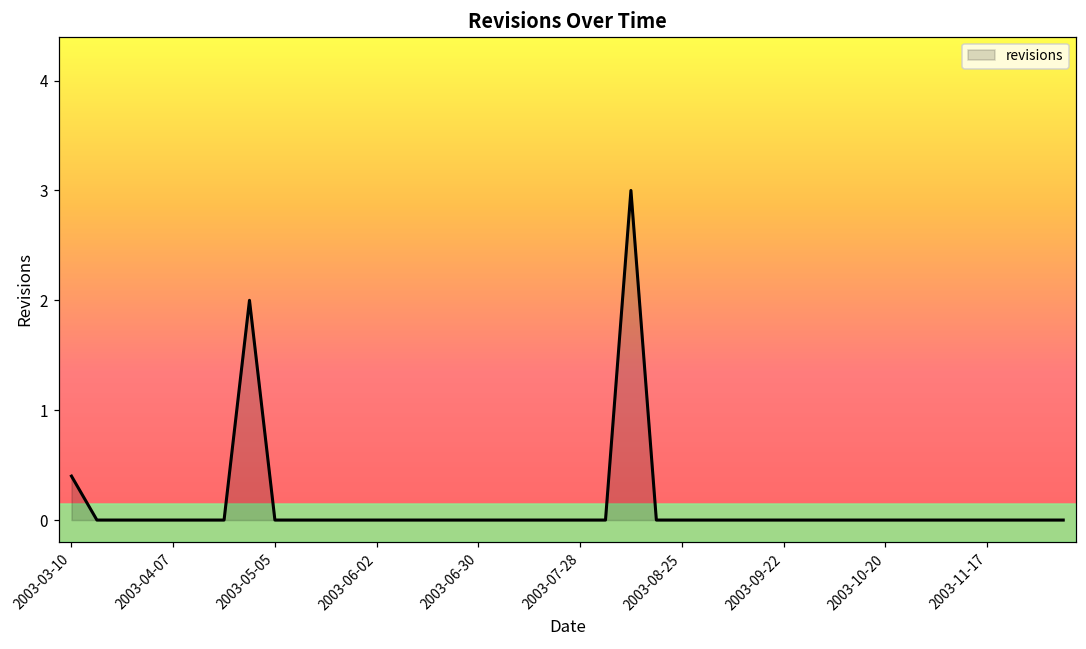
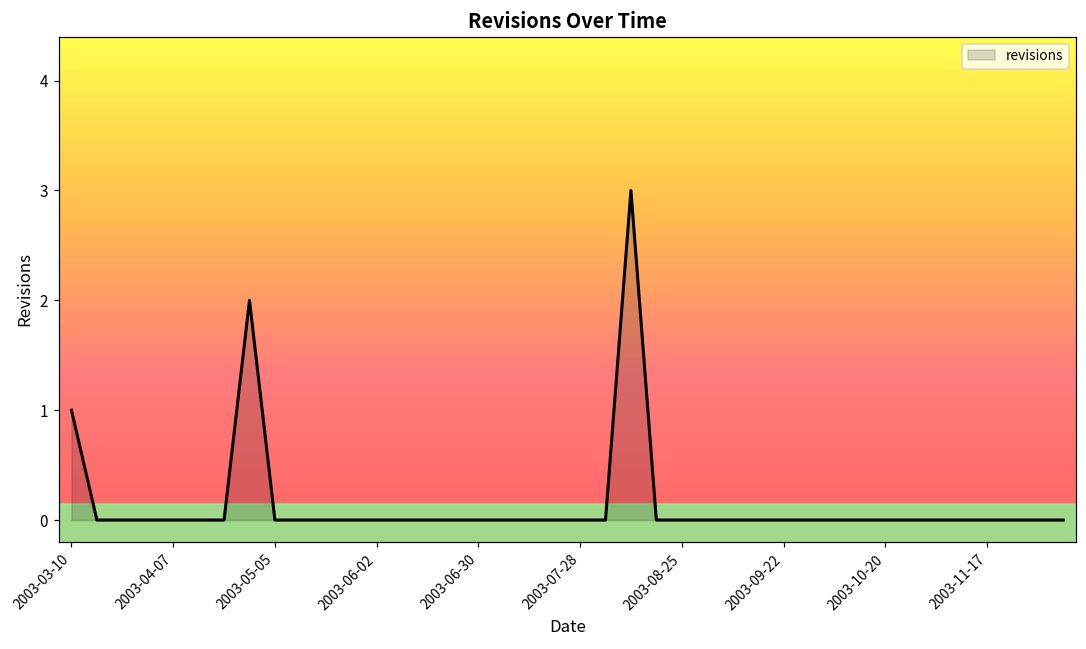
2003-03-10: 0.4 -> 1.0
